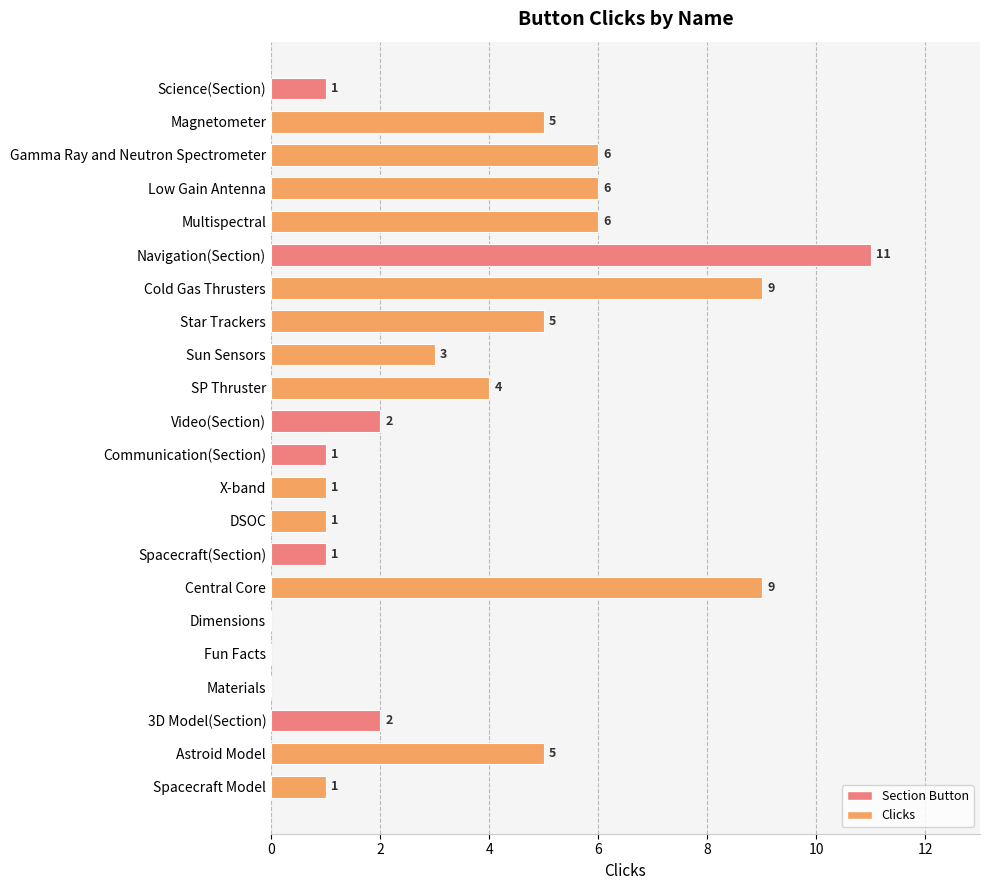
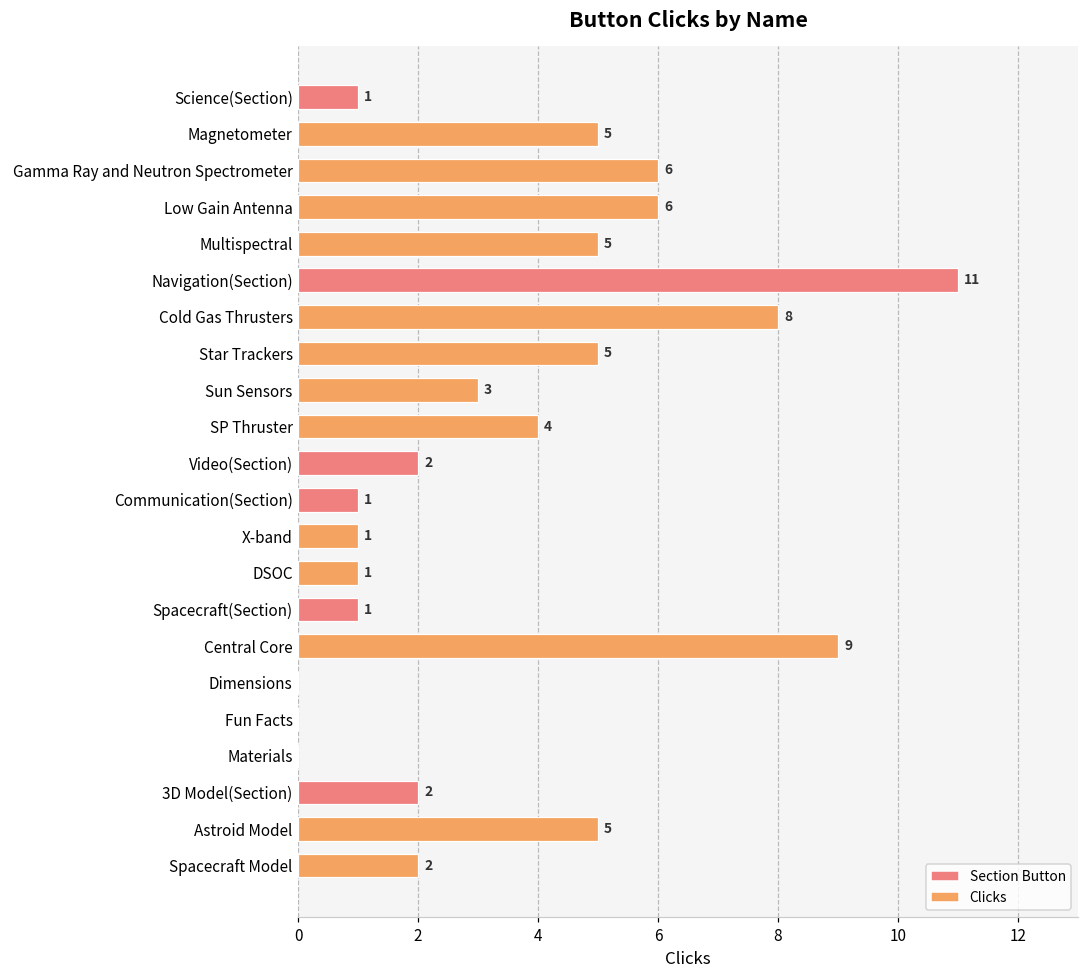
Multispectral: 6 -> 5
Cold Gas Thrusters: 9 -> 8
Spacecraft Model: 1 -> 2
